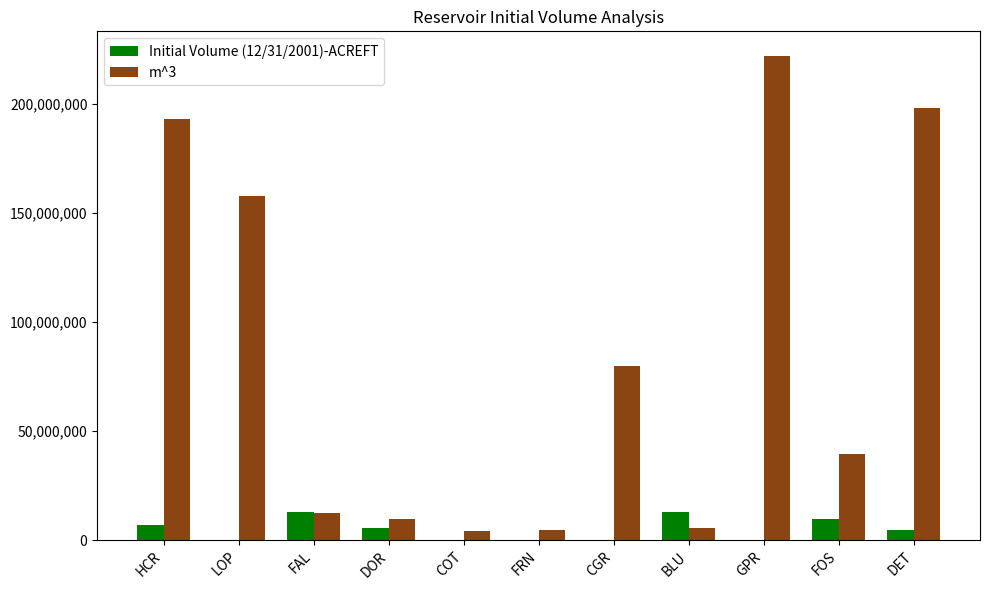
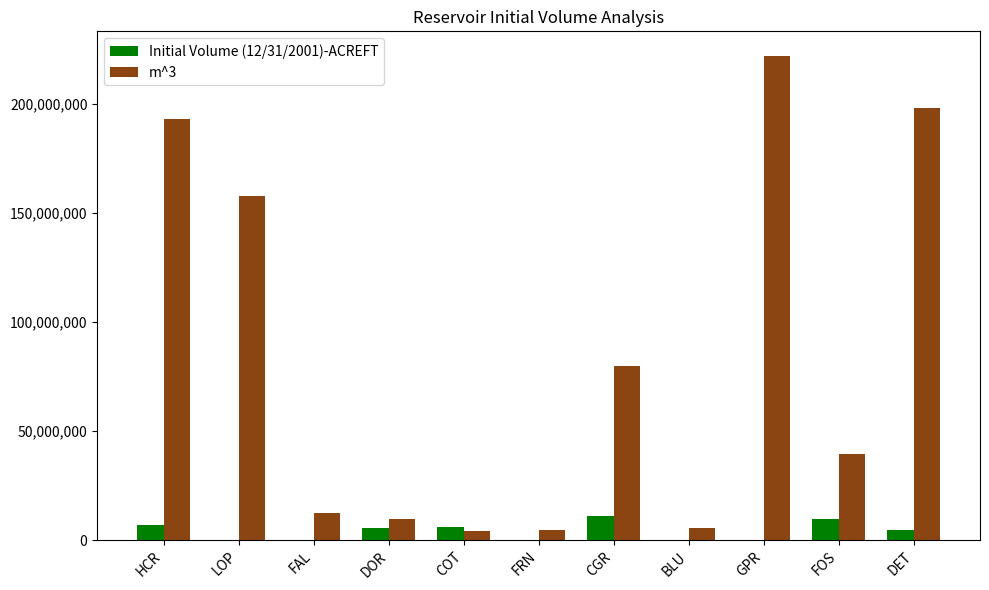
Initial Volume (12/31/2001)-ACREFT, FAL: 13,000,000 -> 0
Initial Volume (12/31/2001)-ACREFT, COT: 0 -> 6,000,000
Initial Volume (12/31/2001)-ACREFT, CGR: 0 -> 11,000,000
Initial Volume (12/31/2001)-ACREFT, BLU: 13,000,000 -> 0
